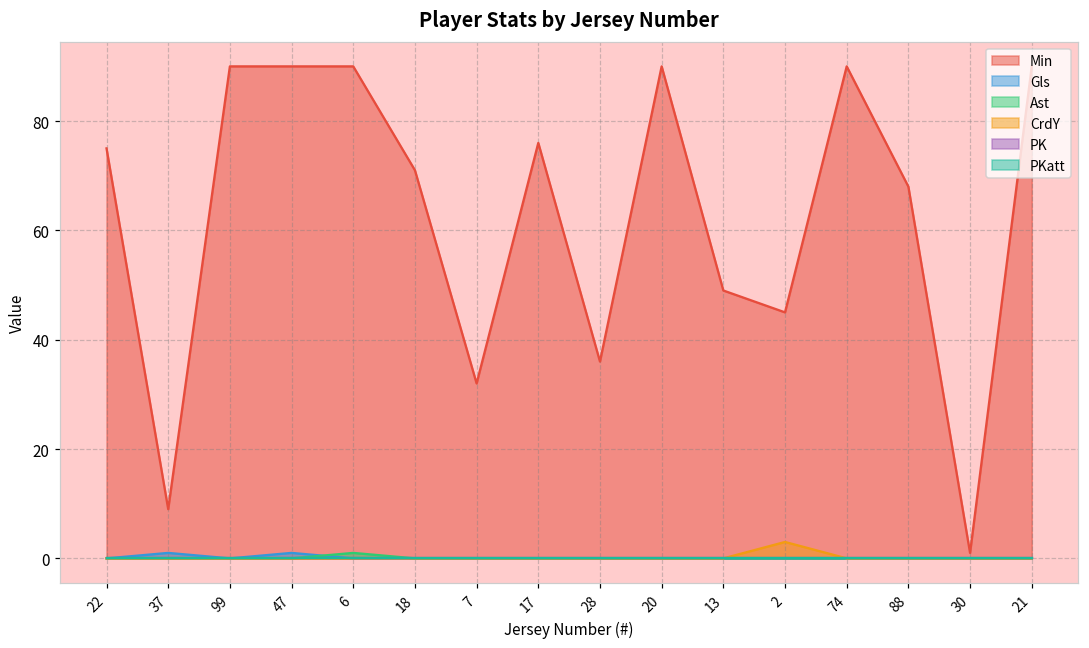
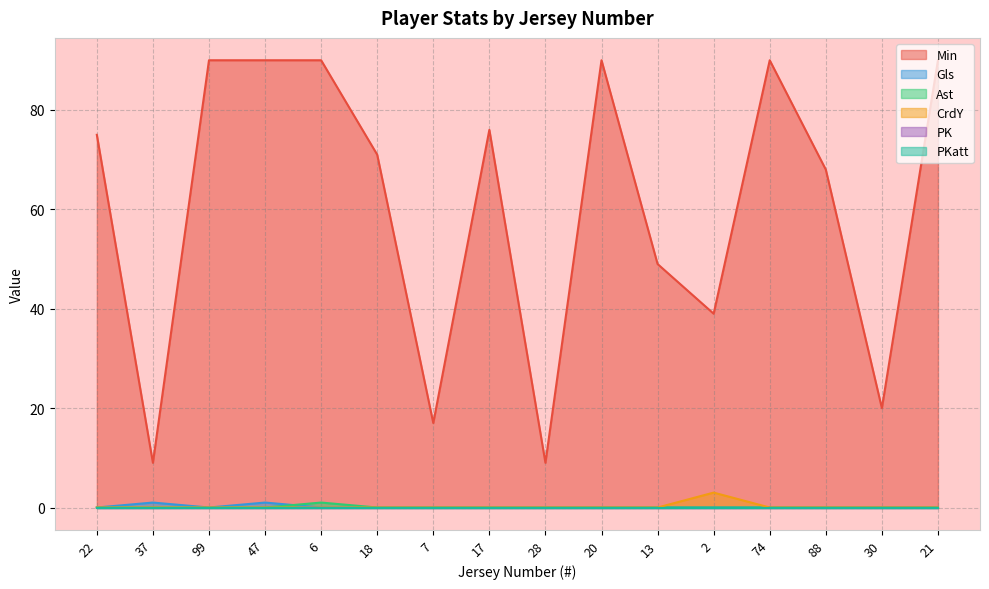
Min, 7: 32 -> 17
Min, 28: 36 -> 9
Min, 2: 45 -> 39
Min, 30: 1 -> 20
